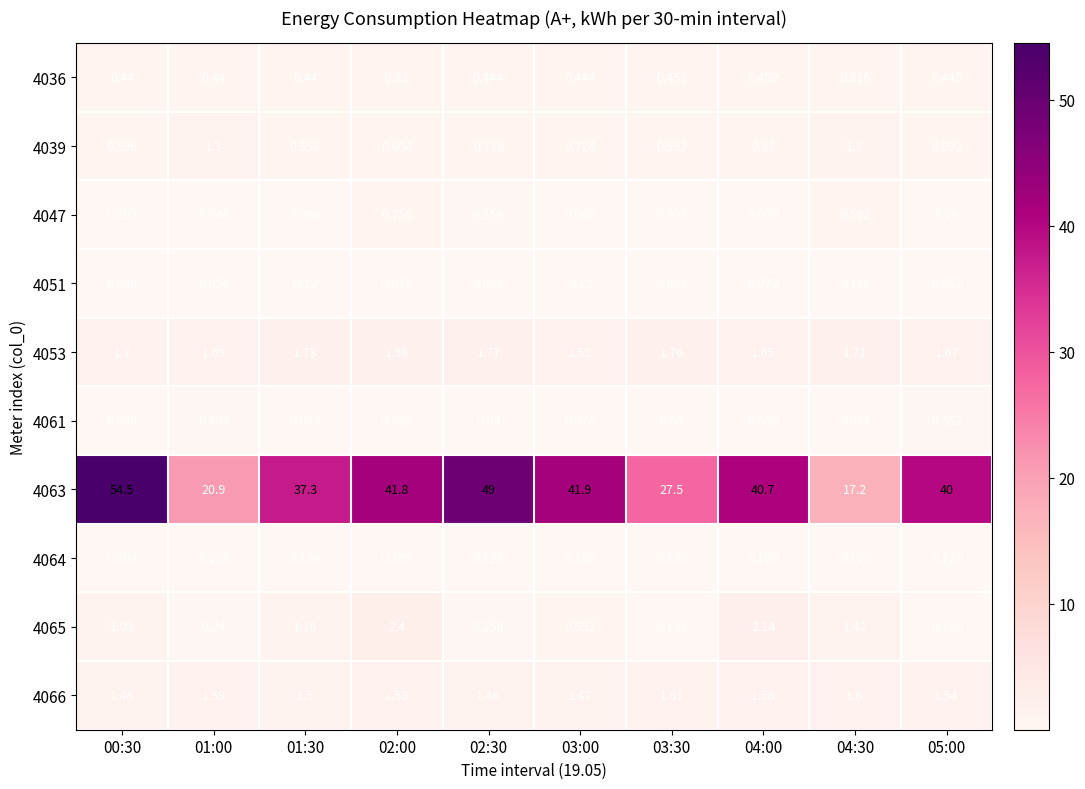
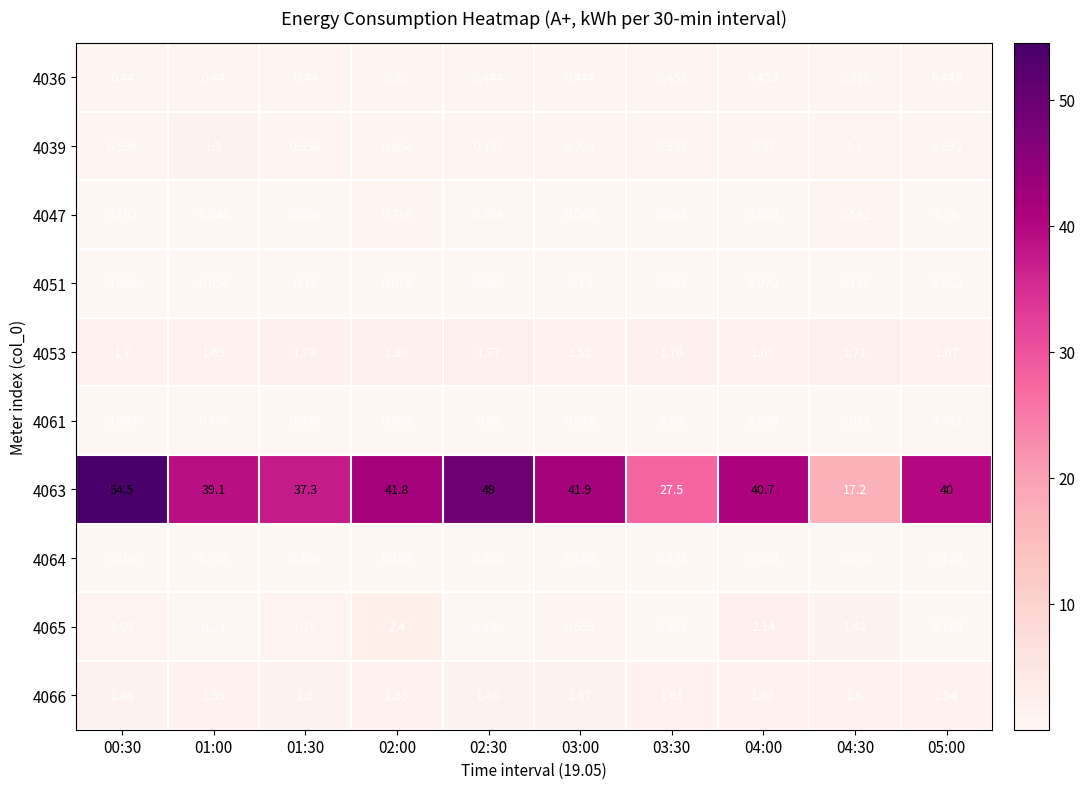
4063, 01:00: 20.9 -> 39.1
